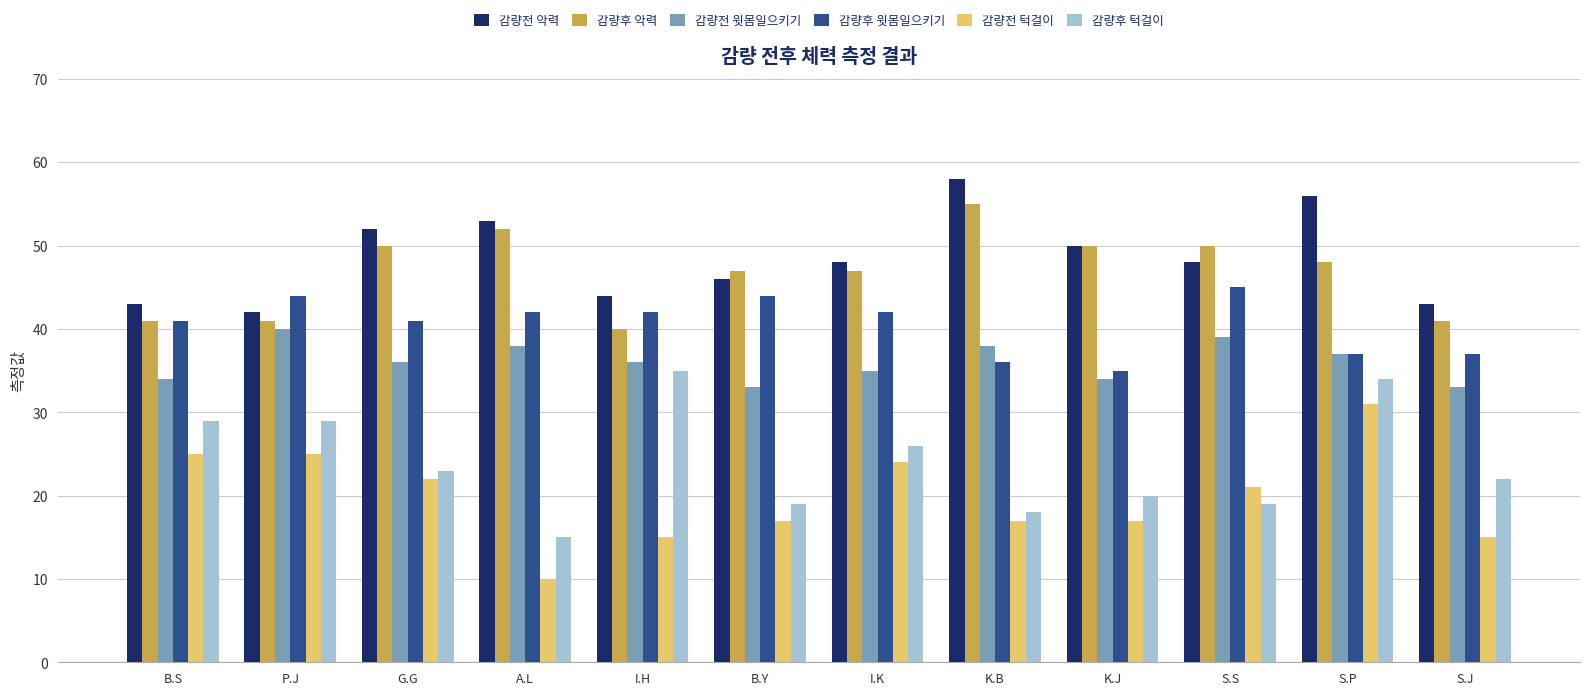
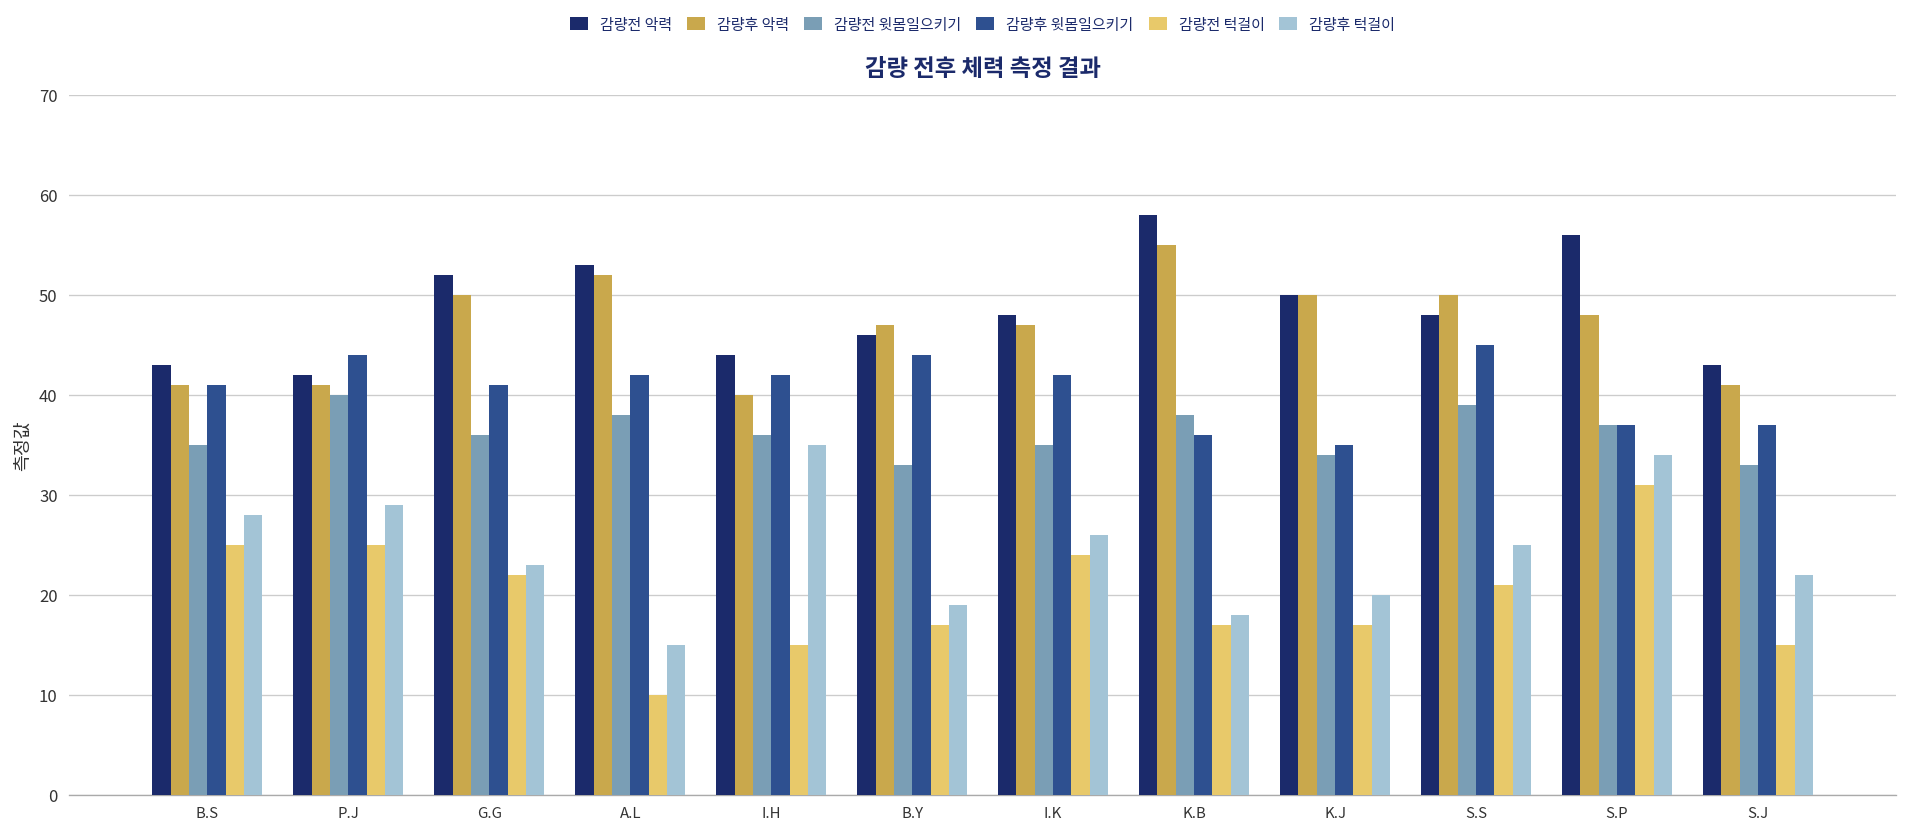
감량전 윗몸일으키기, B.S: 34 -> 35
감량후 턱걸이, B.S: 29 -> 28
감량후 턱걸이, S.S: 19 -> 25
